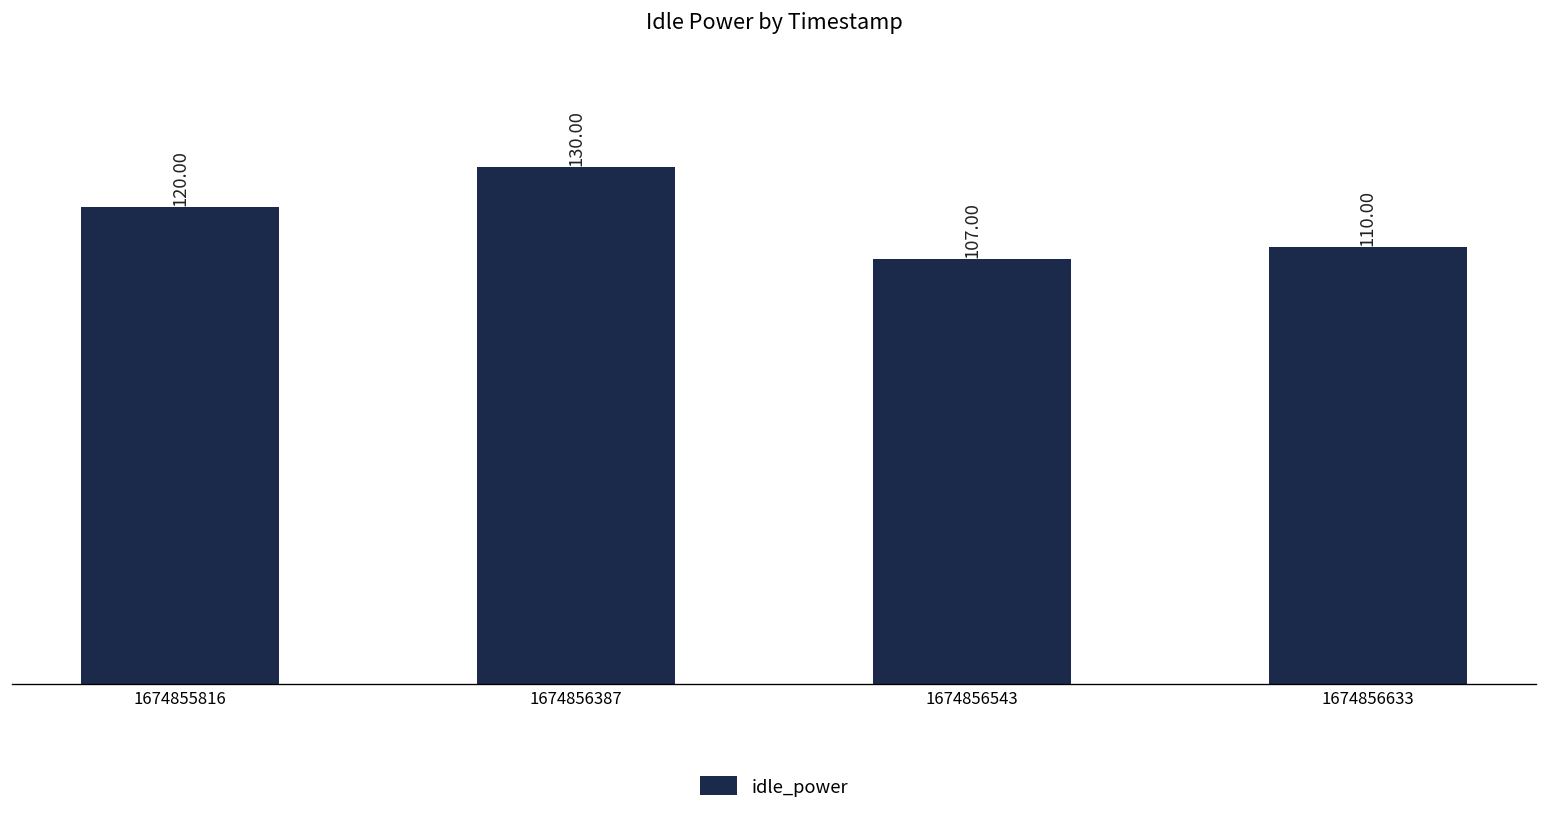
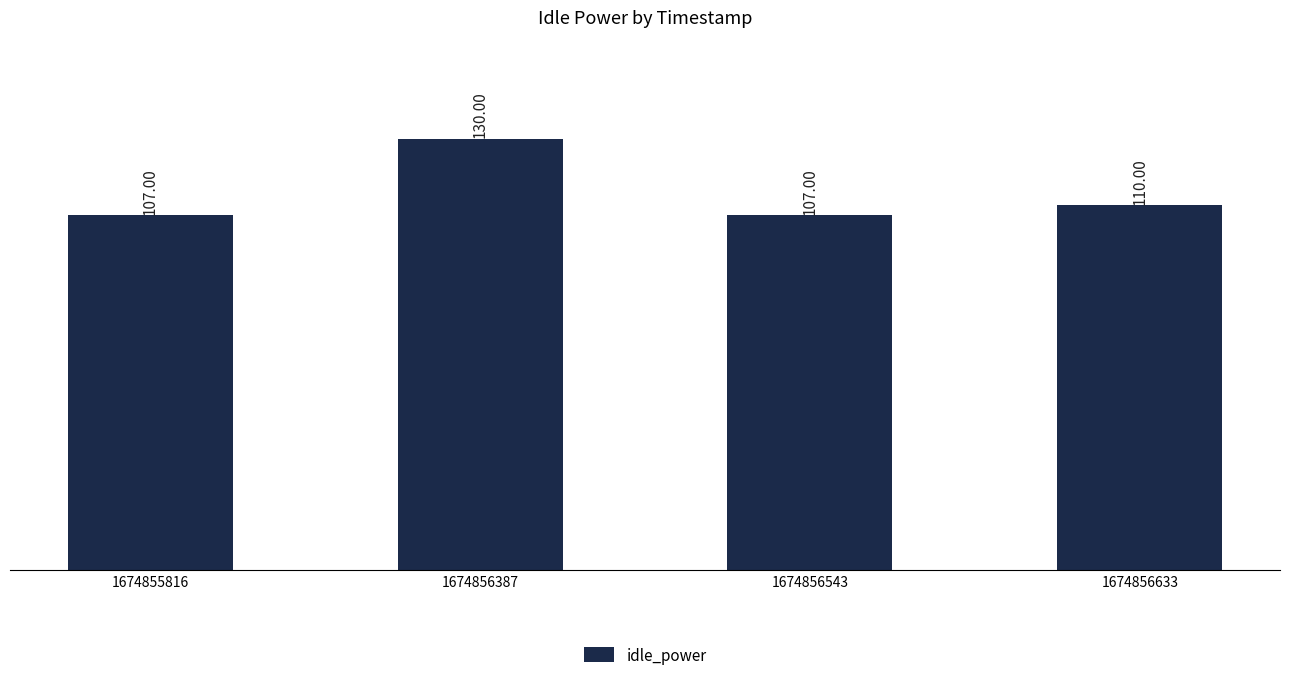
1674855816: 120.00 -> 107.00
